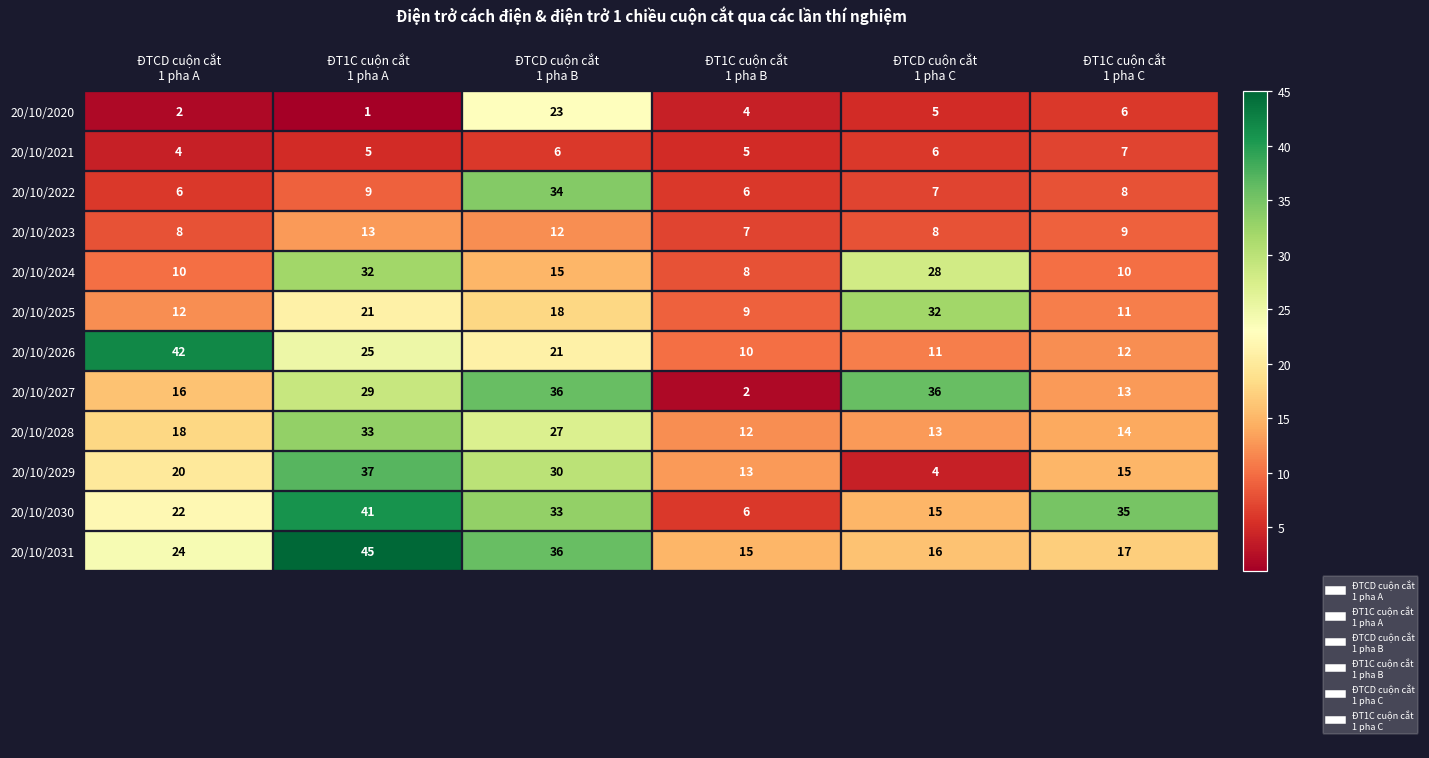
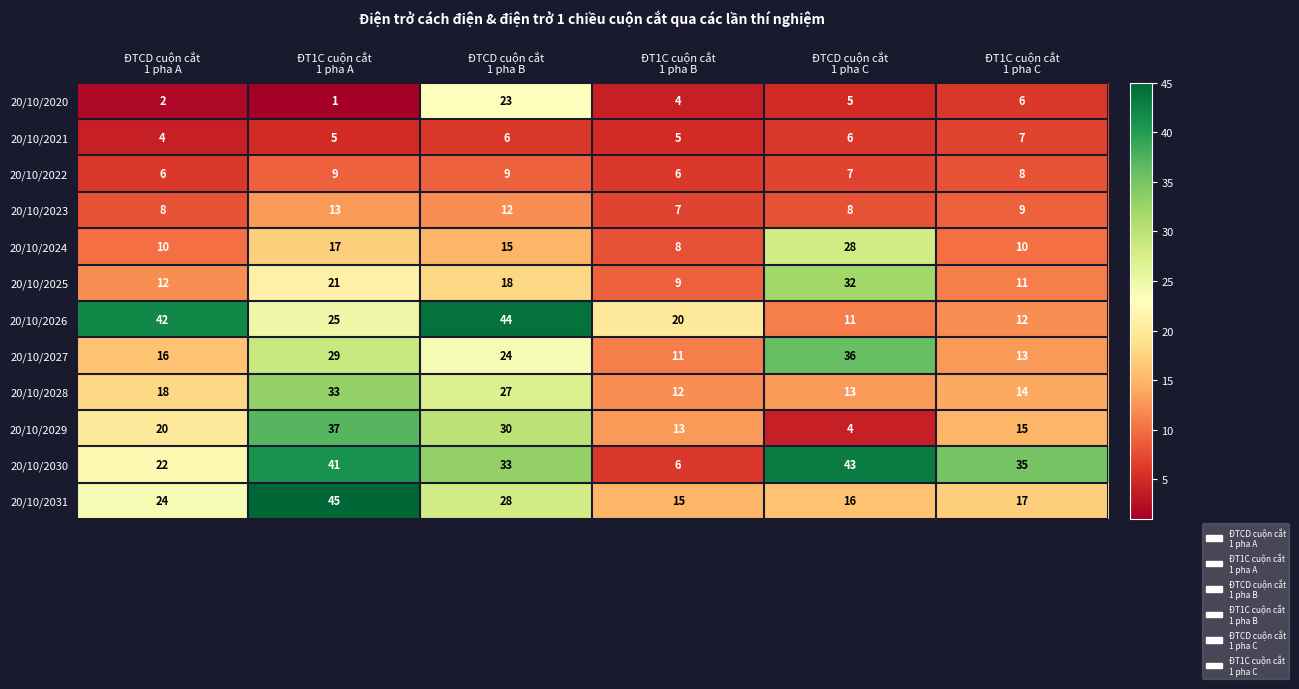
20/10/2022, ĐTCD cuộn cắt 1 pha B: 34 -> 9
20/10/2024, ĐT1C cuộn cắt 1 pha A: 32 -> 17
20/10/2026, ĐTCD cuộn cắt 1 pha B: 21 -> 44
20/10/2026, ĐT1C cuộn cắt 1 pha B: 10 -> 20
20/10/2027, ĐTCD cuộn cắt 1 pha B: 36 -> 24
20/10/2027, ĐT1C cuộn cắt 1 pha B: 2 -> 11
20/10/2030, ĐTCD cuộn cắt 1 pha C: 15 -> 43
20/10/2031, ĐTCD cuộn cắt 1 pha B: 36 -> 28
